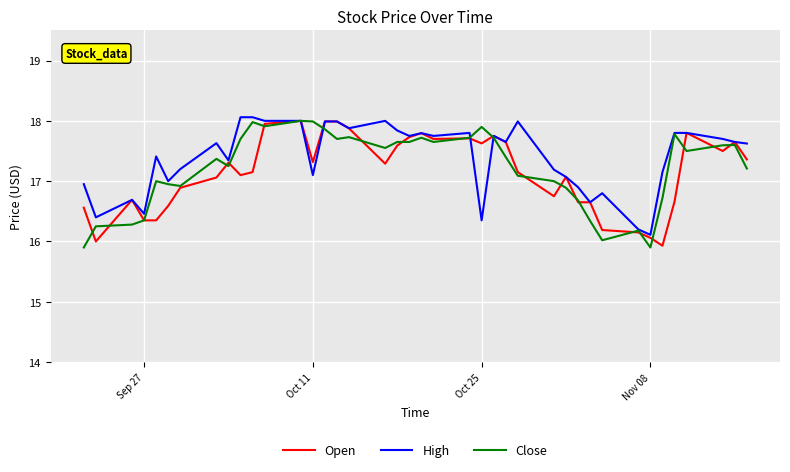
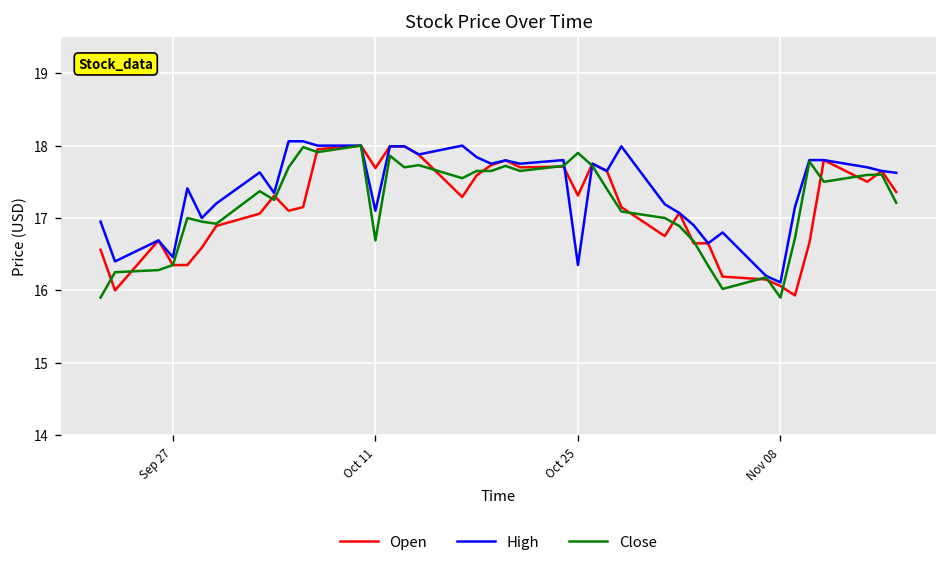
Open, Oct 11: 17.3 -> 17.7
Close, Oct 11: 18.0 -> 16.7
Open, Oct 25: 17.6 -> 17.3
